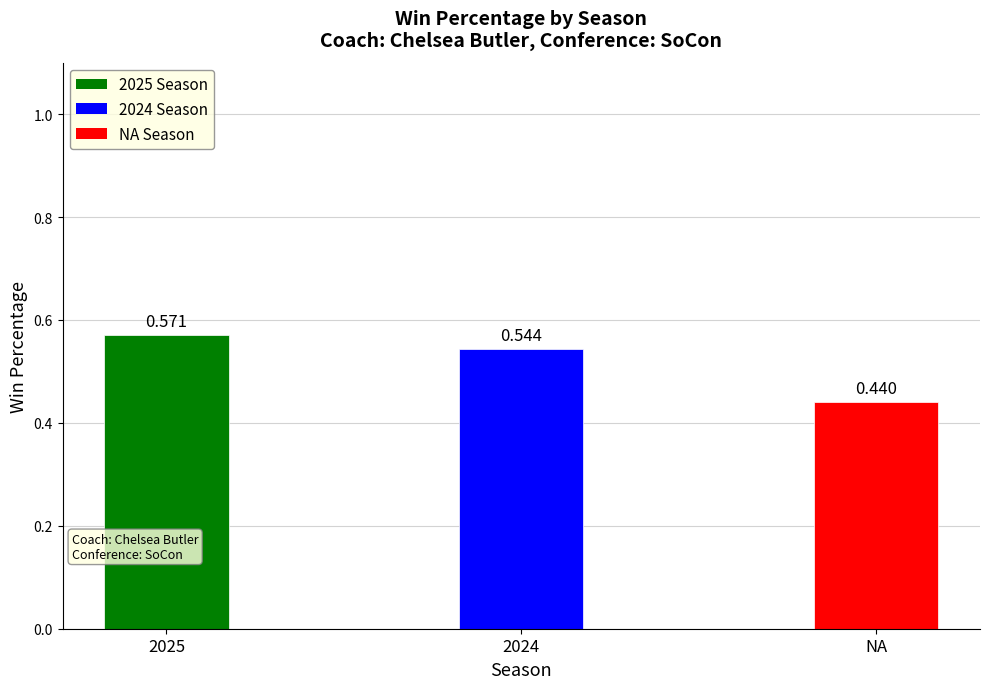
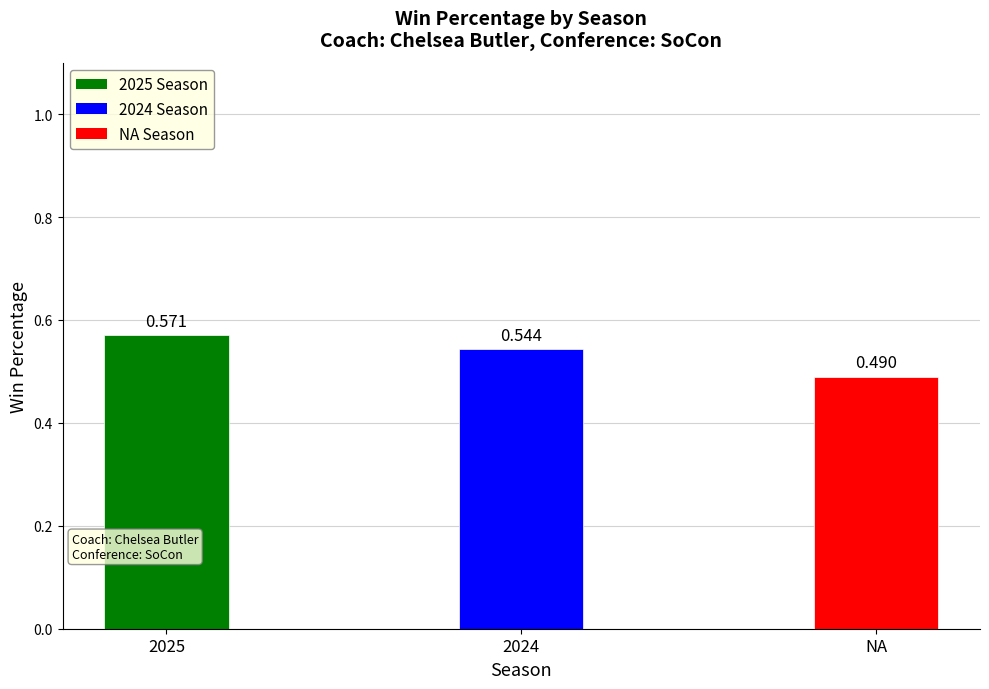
NA: 0.440 -> 0.490
